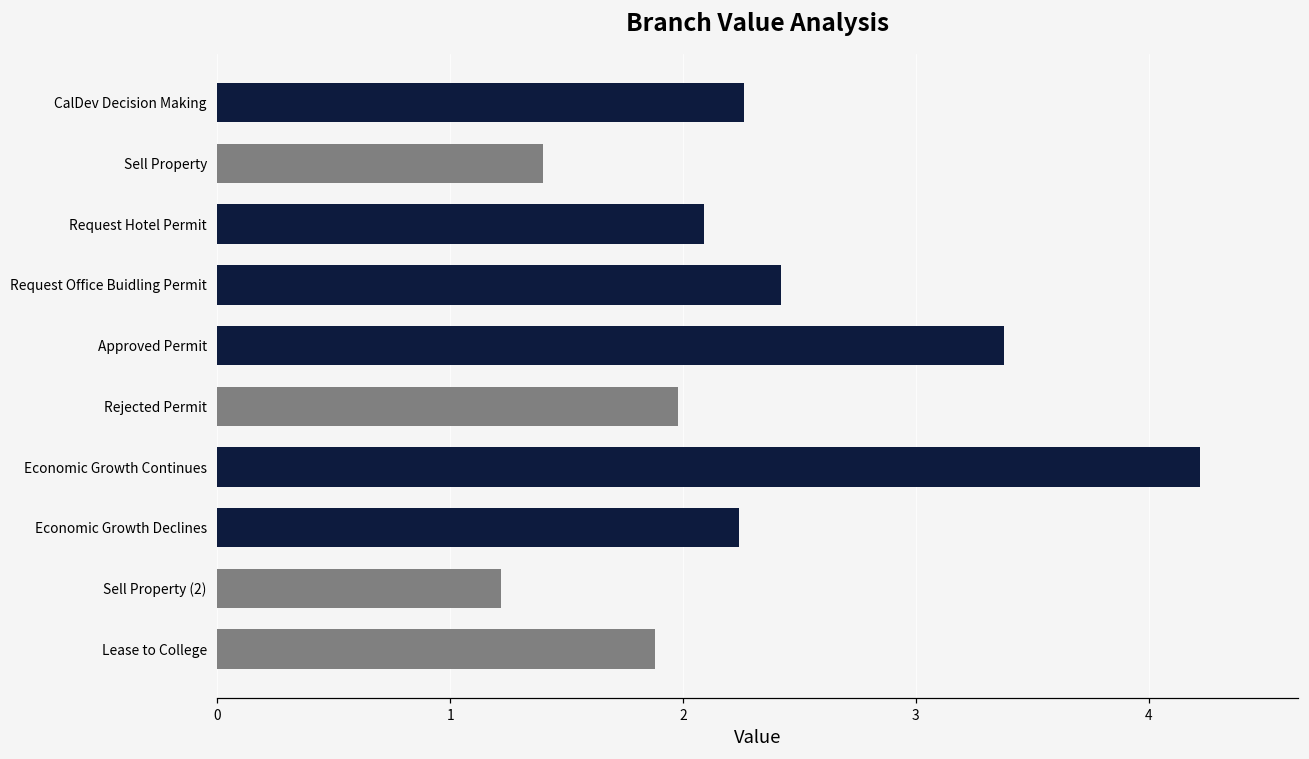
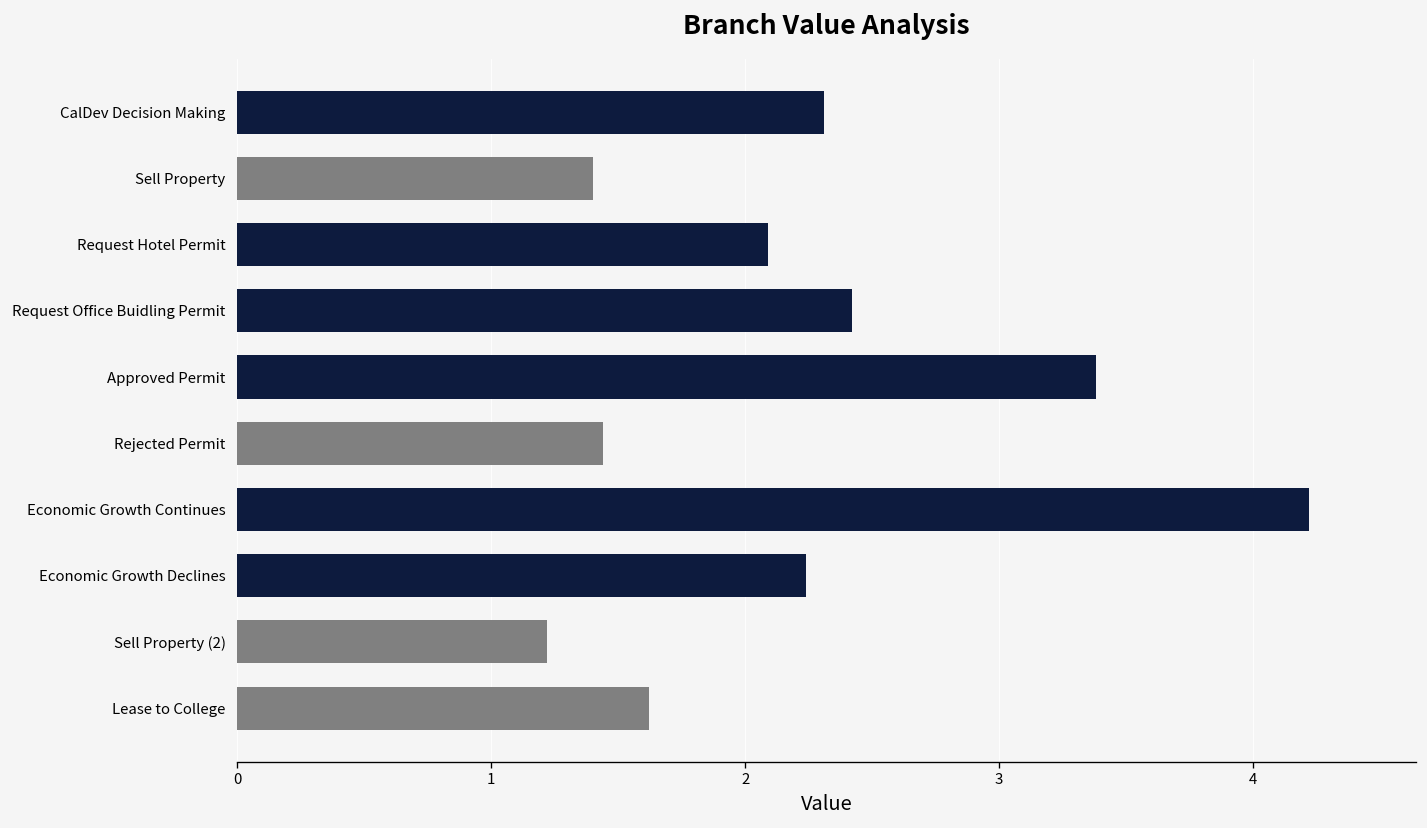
CalDev Decision Making: 2.26 -> 2.31
Rejected Permit: 1.98 -> 1.44
Lease to College: 1.88 -> 1.62
